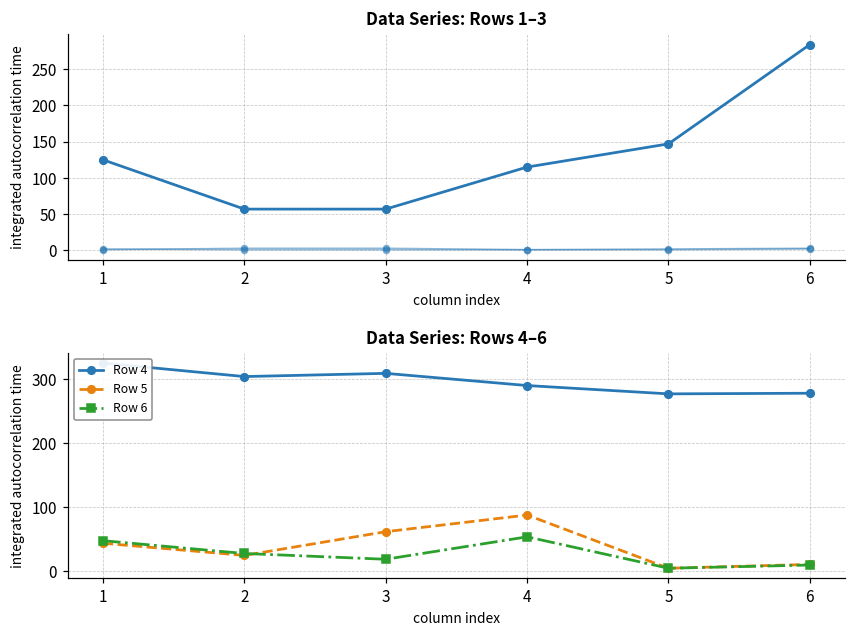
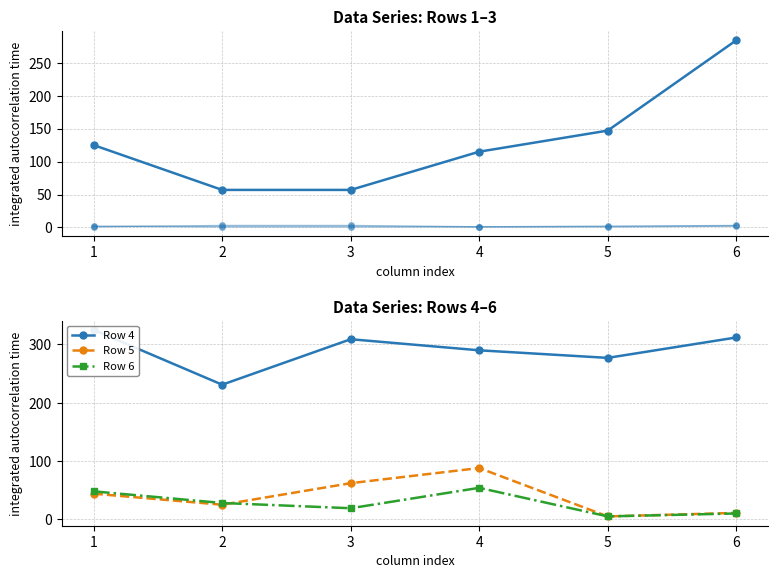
Data Series: Rows 4–6, Row 4, 2: 300 -> 230
Data Series: Rows 4–6, Row 4, 6: 280 -> 310
